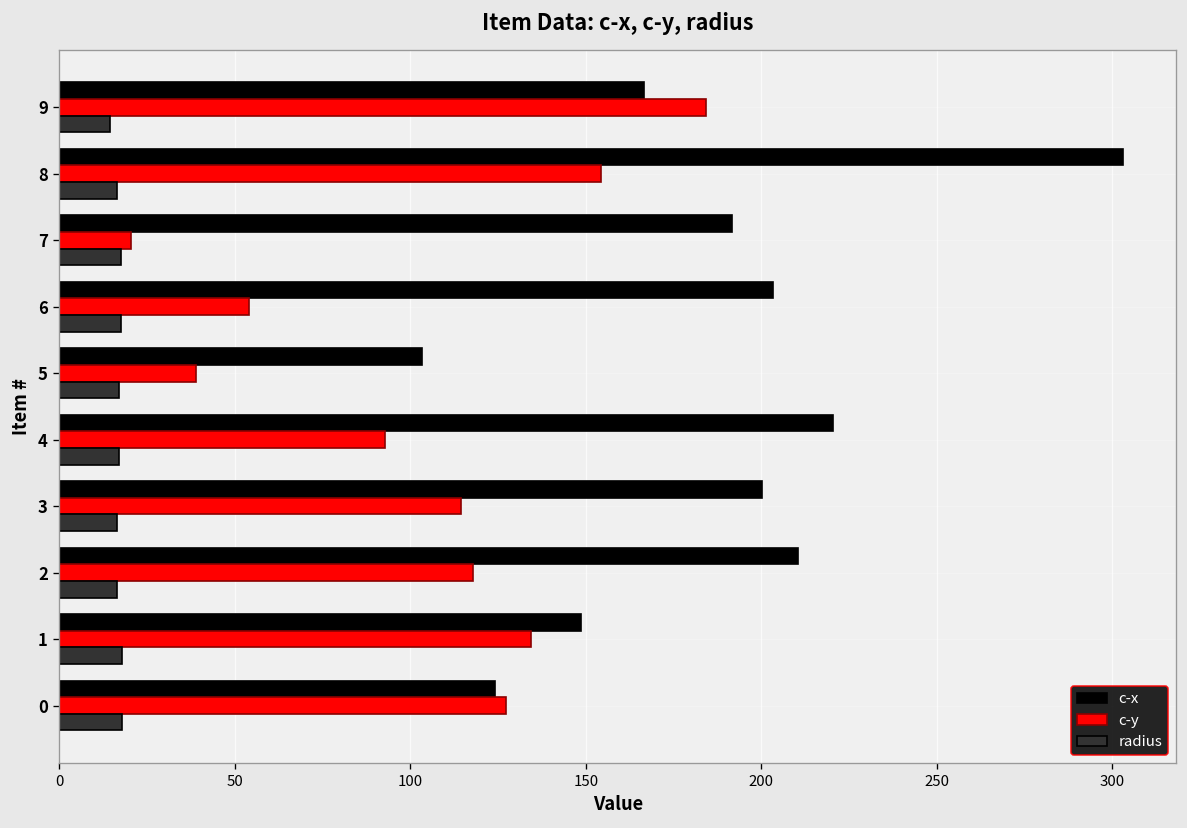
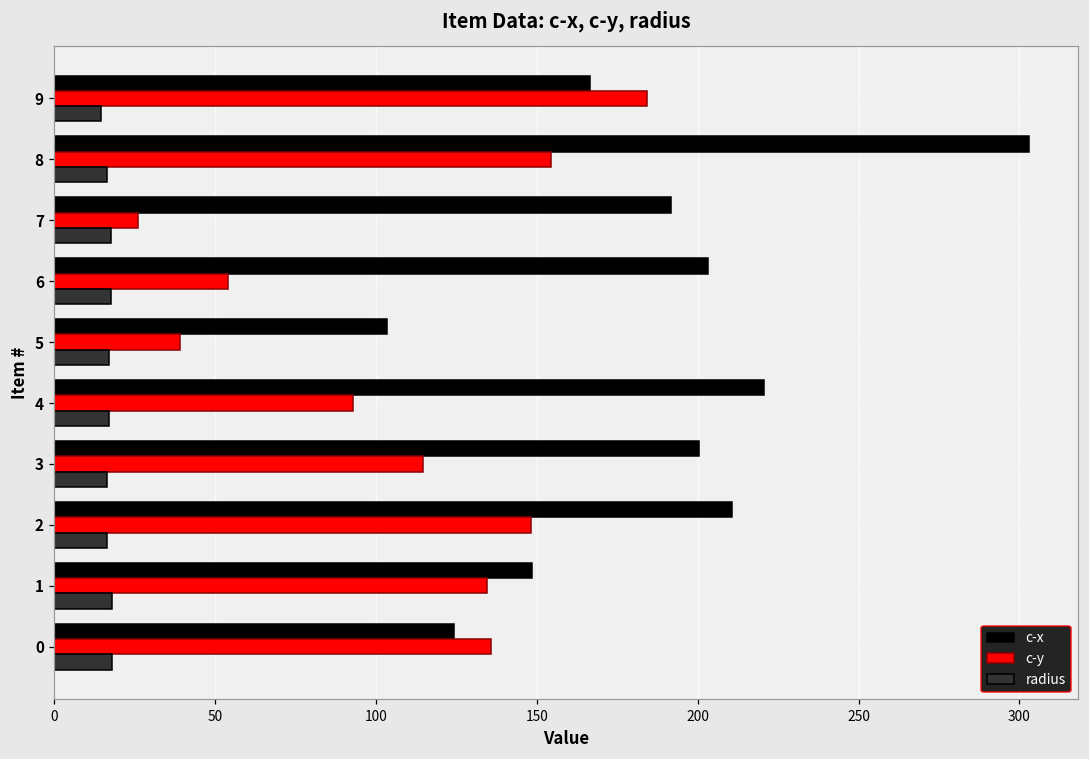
c-y, 7: 20 -> 26
c-y, 2: 118 -> 148
c-y, 0: 127 -> 136
